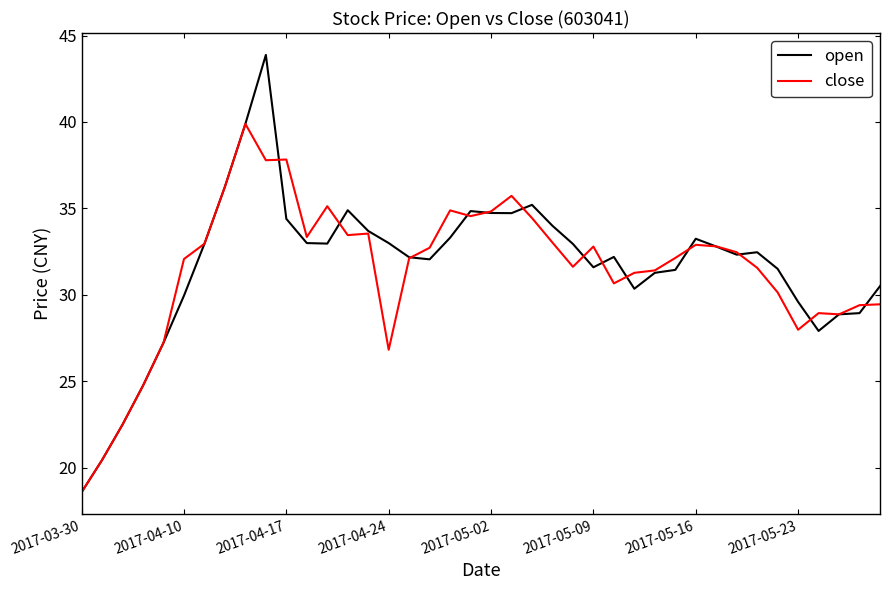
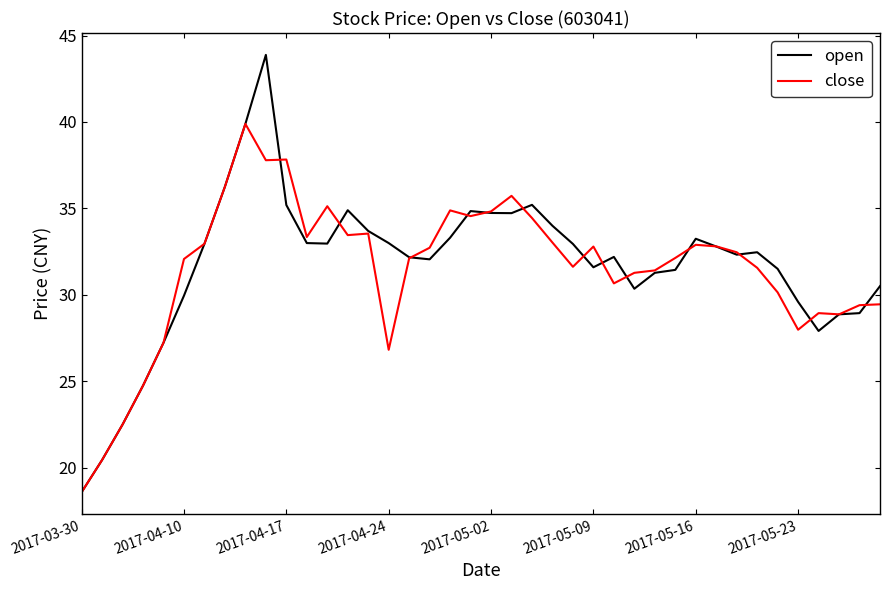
open, 2017-04-17: 34.4 -> 35.2
